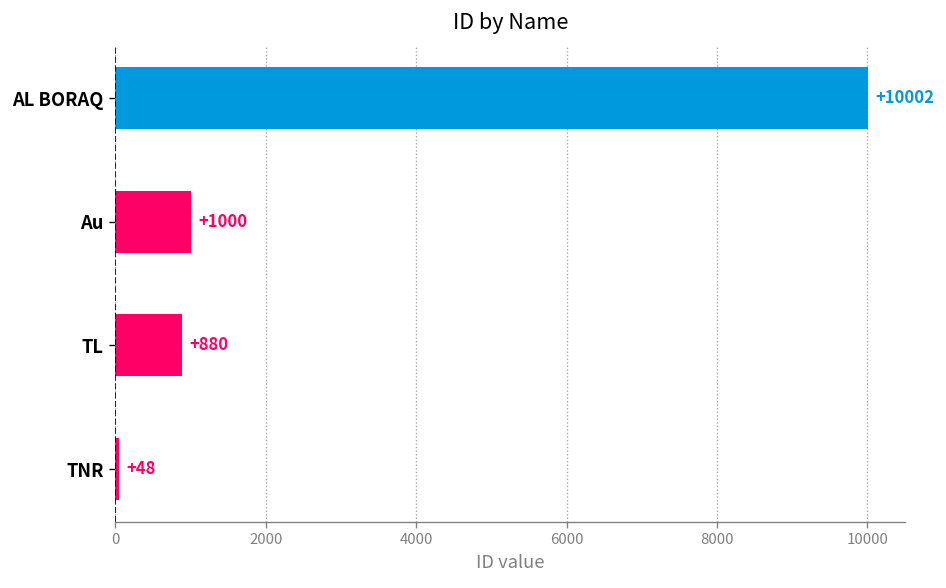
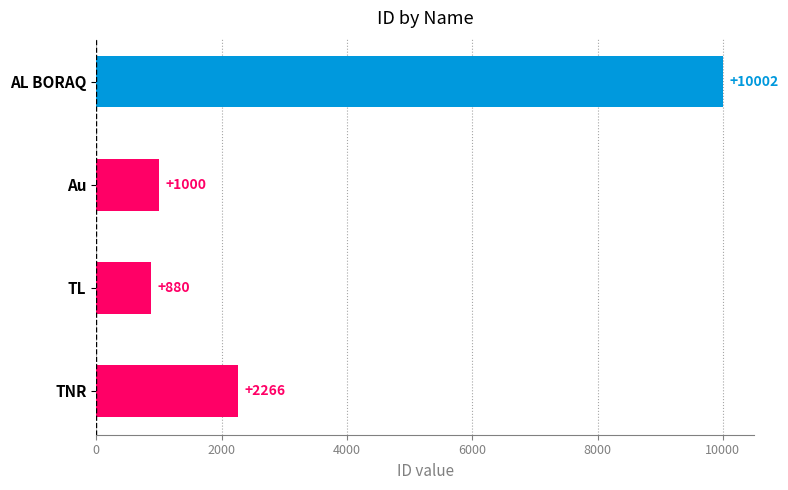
TNR: +48 -> +2266
